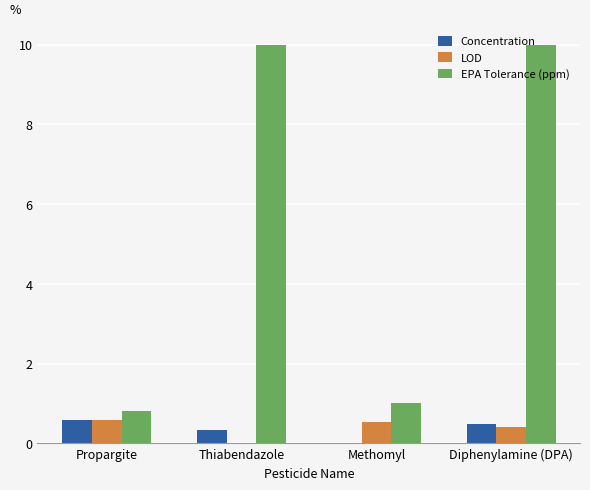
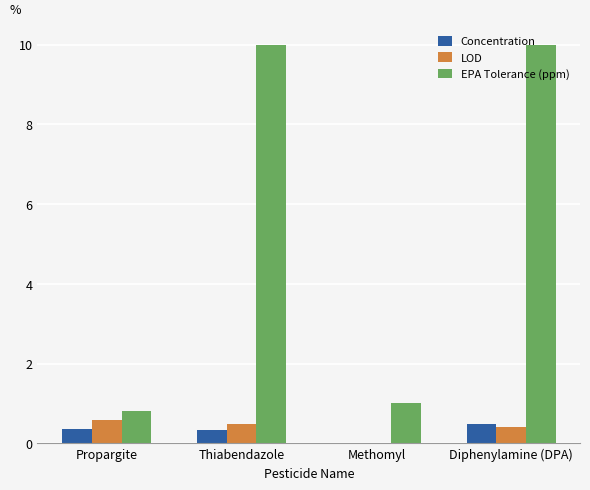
Concentration, Propargite: 0.6 -> 0.4
LOD, Thiabendazole: 0.0 -> 0.5
LOD, Methomyl: 0.5 -> 0.0
